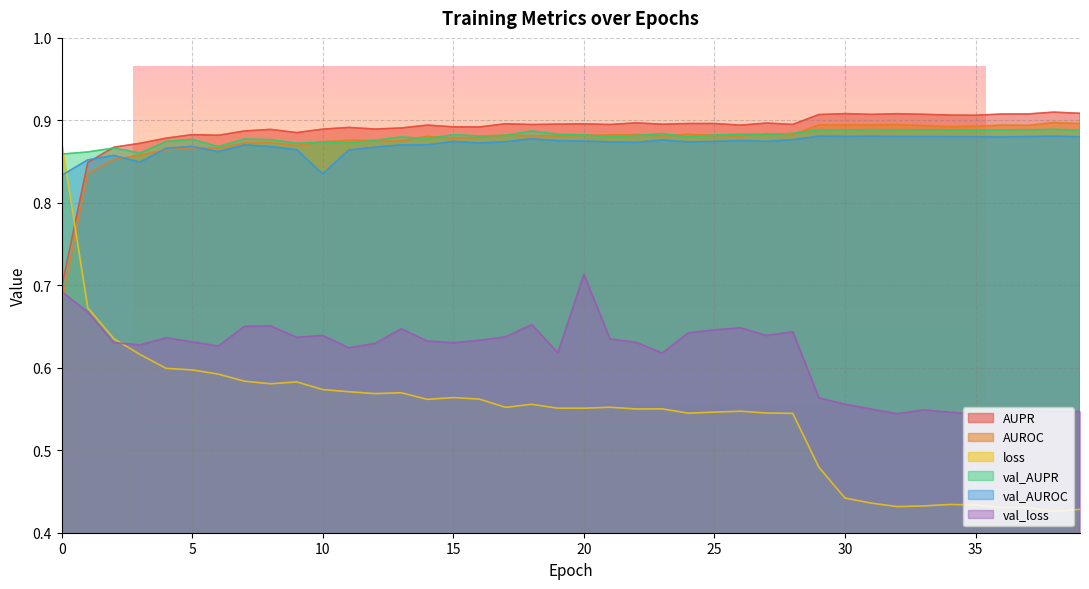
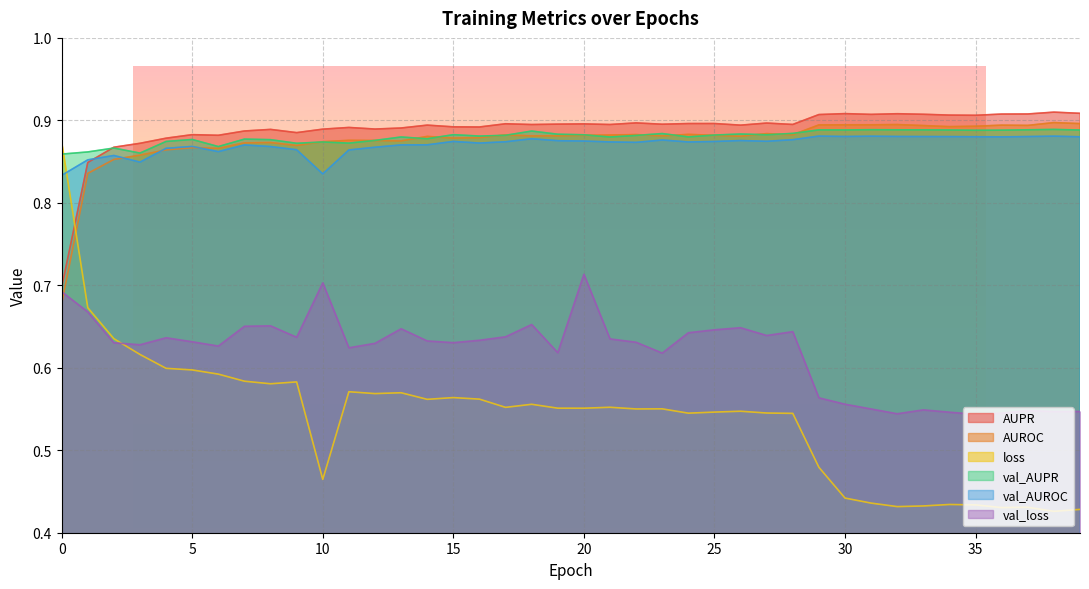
loss, 10: 0.57 -> 0.46
val_loss, 10: 0.64 -> 0.70
